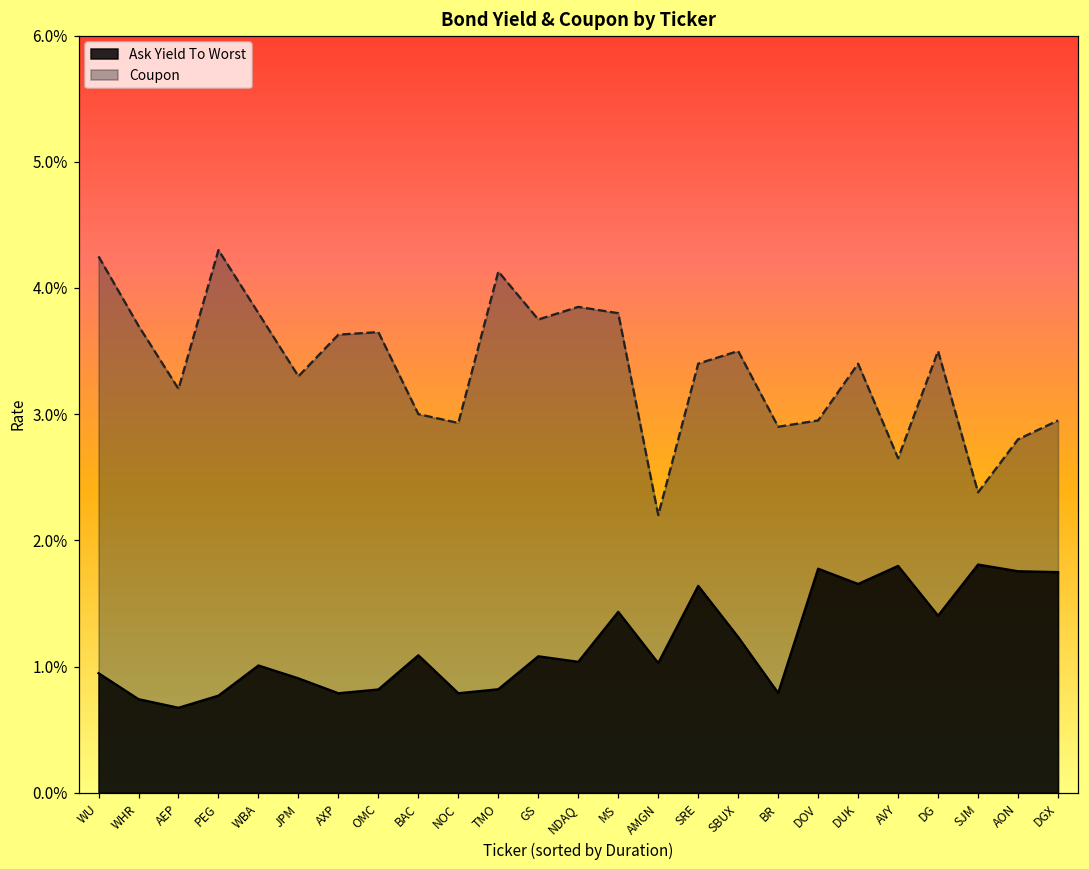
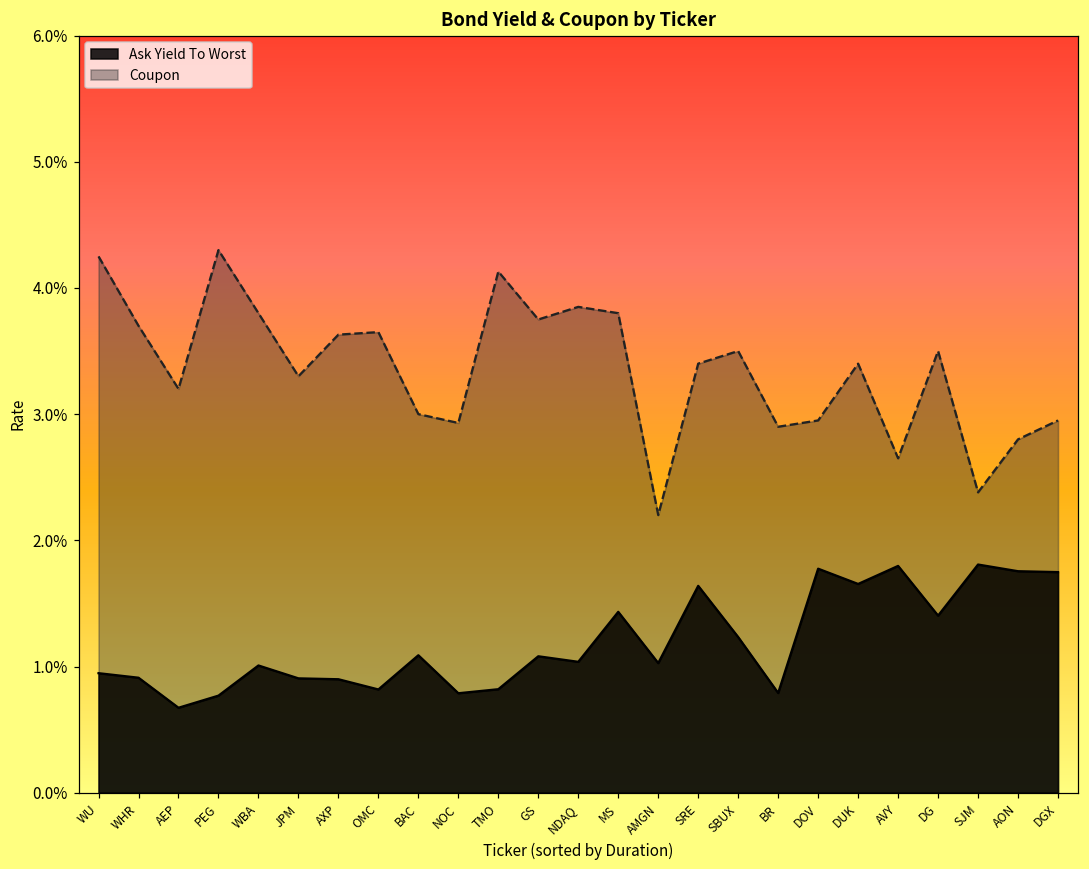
Ask Yield To Worst, WHR: 0.74% -> 0.91%
Ask Yield To Worst, AXP: 0.79% -> 0.90%
